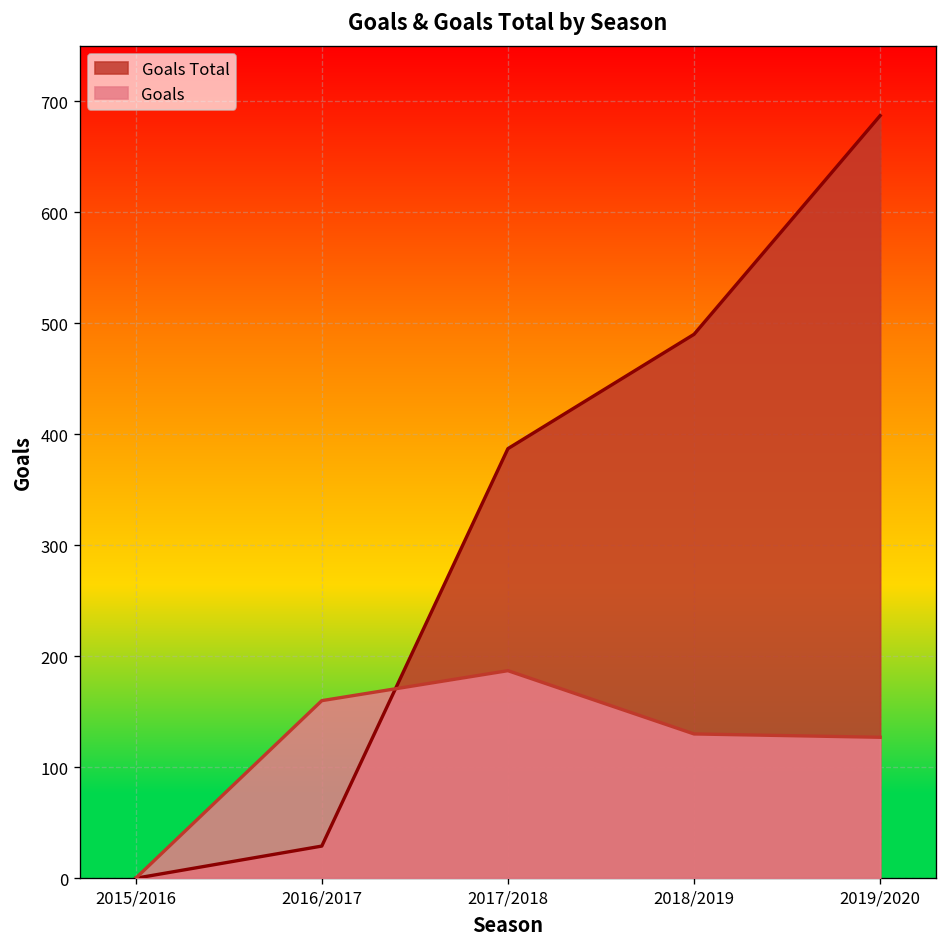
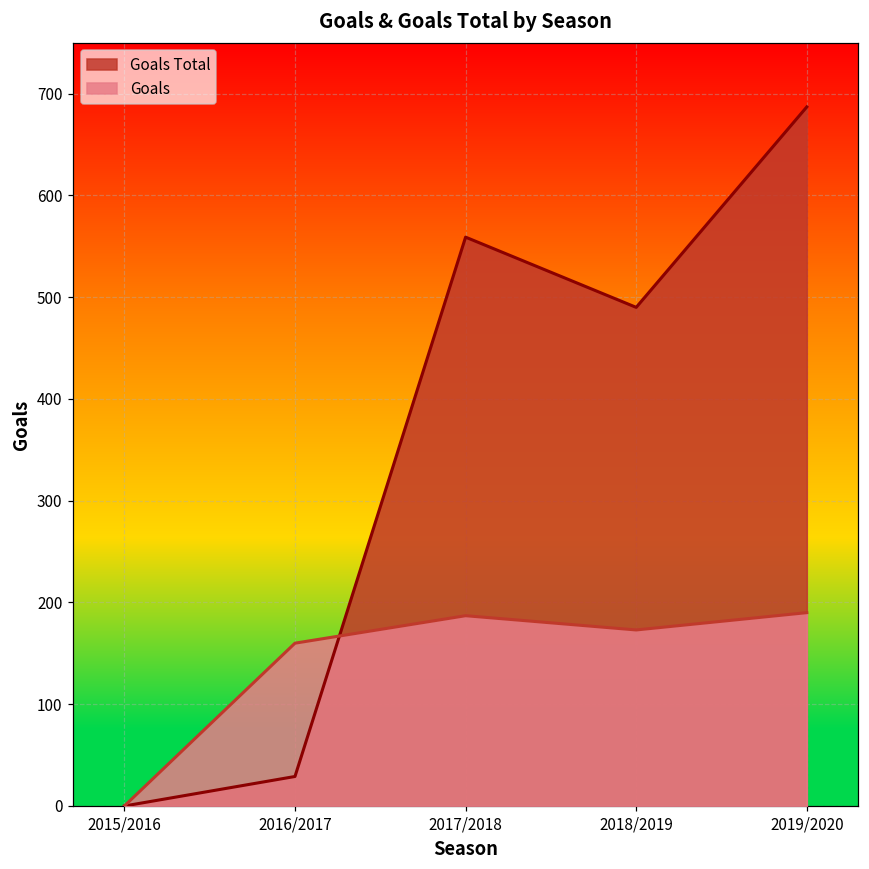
Goals Total, 2017/2018: 390 -> 560
Goals, 2018/2019: 130 -> 170
Goals, 2019/2020: 130 -> 190
